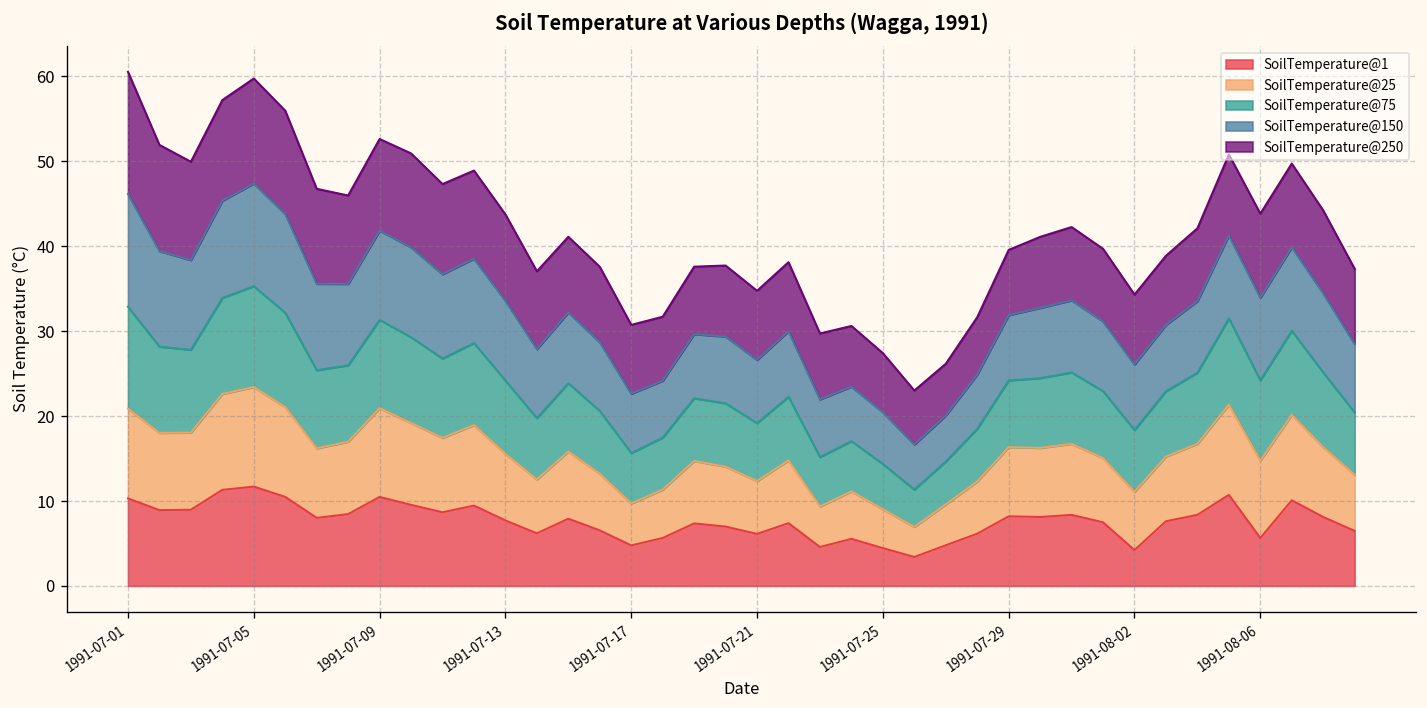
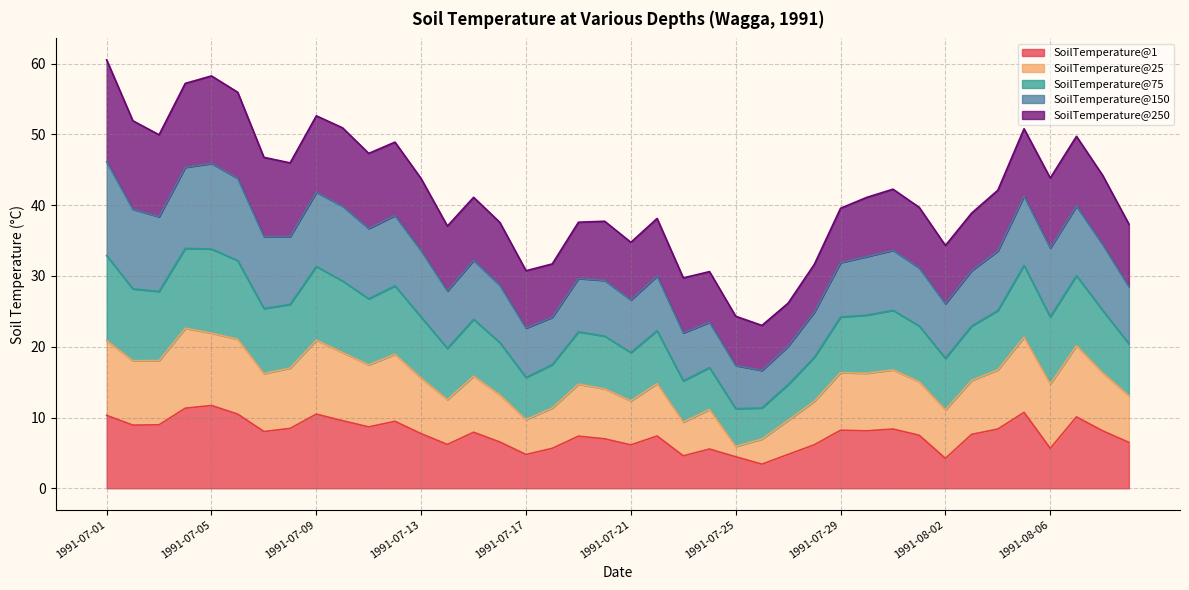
SoilTemperature@25, 1991-07-05: 12 -> 10
SoilTemperature@25, 1991-07-25: 5 -> 1
